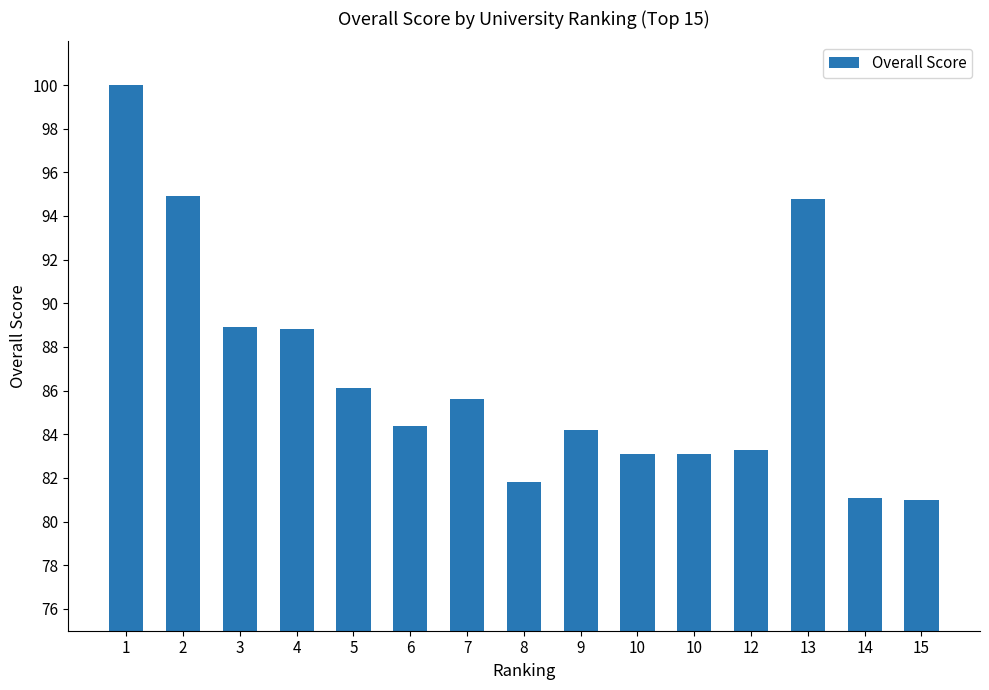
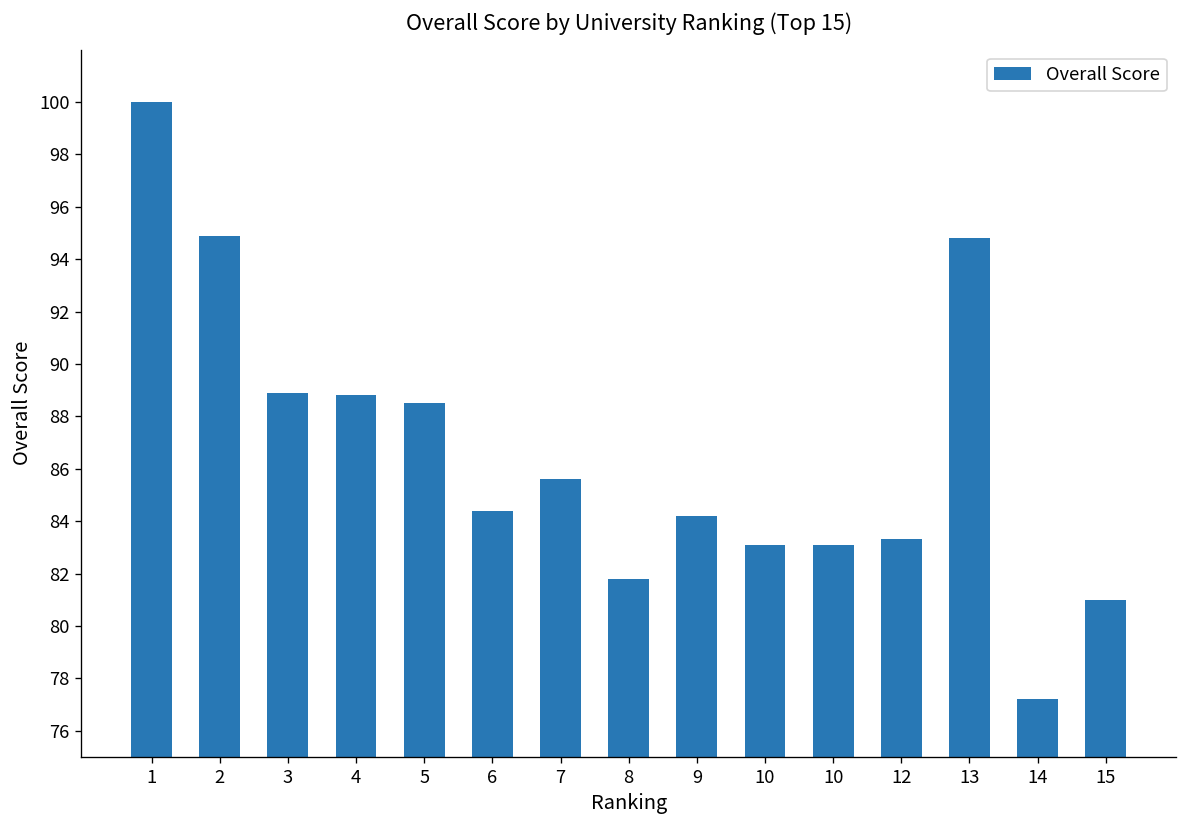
5: 86.1 -> 88.5
14: 81.1 -> 77.2
